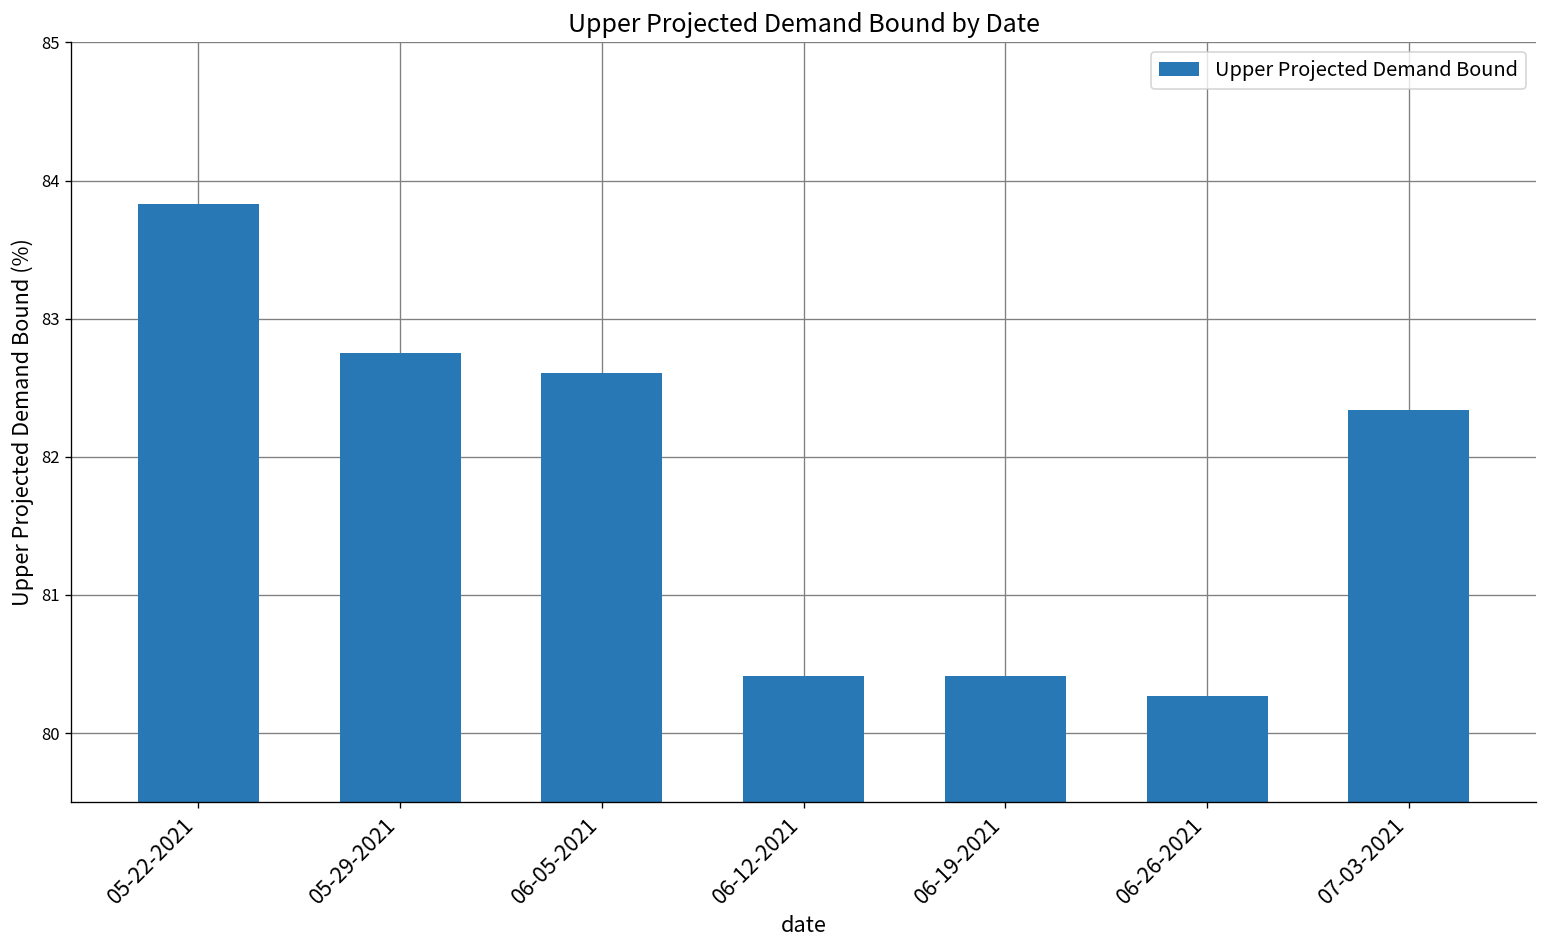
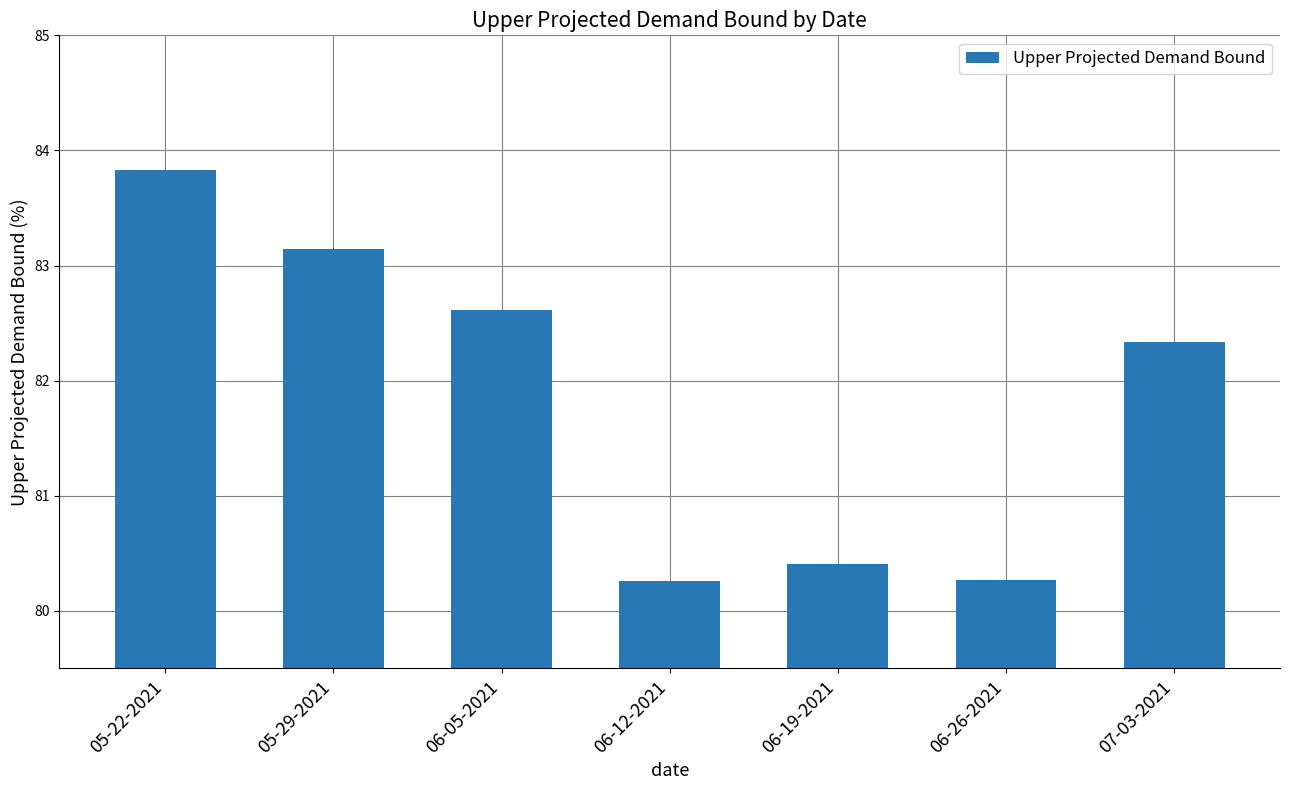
05-29-2021: 82.75 -> 83.14
06-12-2021: 80.41 -> 80.26
